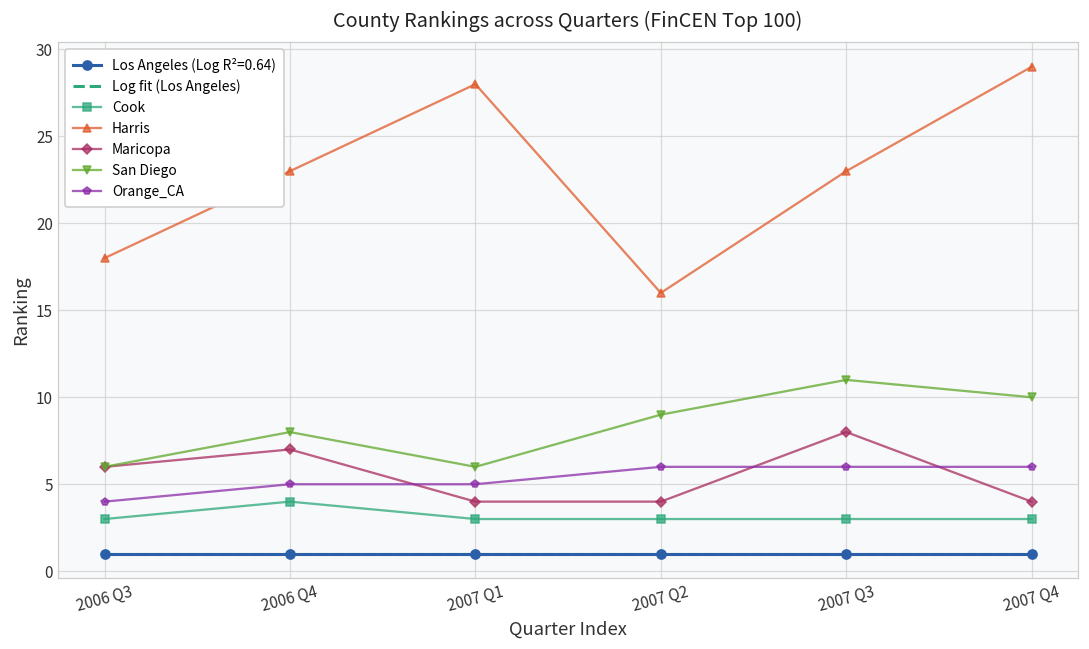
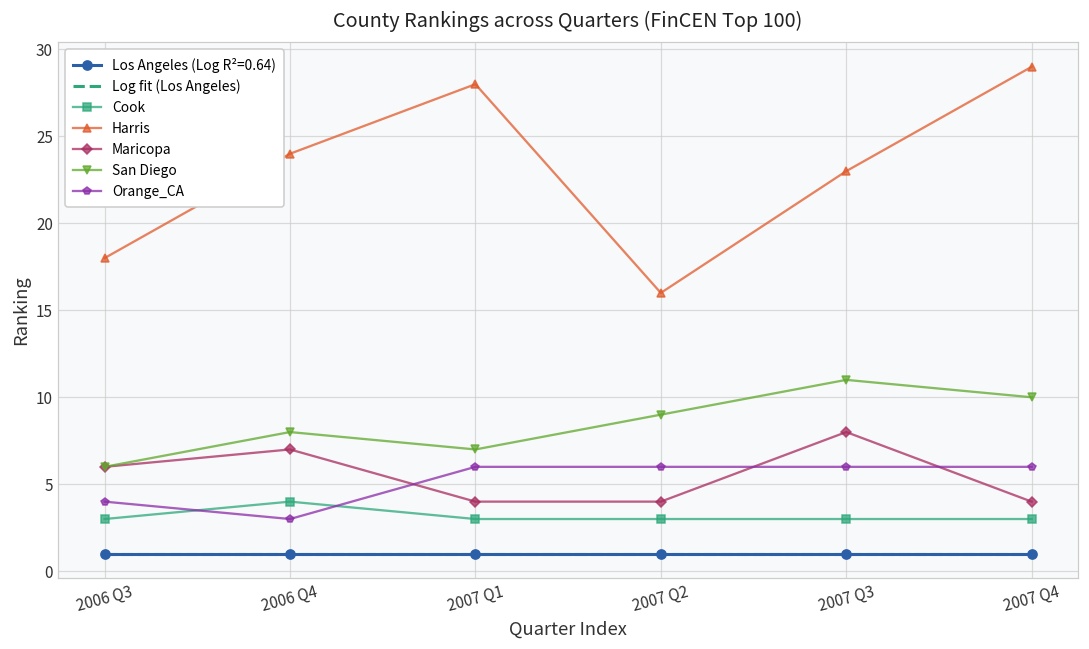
Harris, 2006 Q4: 23 -> 24
Orange_CA, 2006 Q4: 5 -> 3
San Diego, 2007 Q1: 6 -> 7
Orange_CA, 2007 Q1: 5 -> 6
